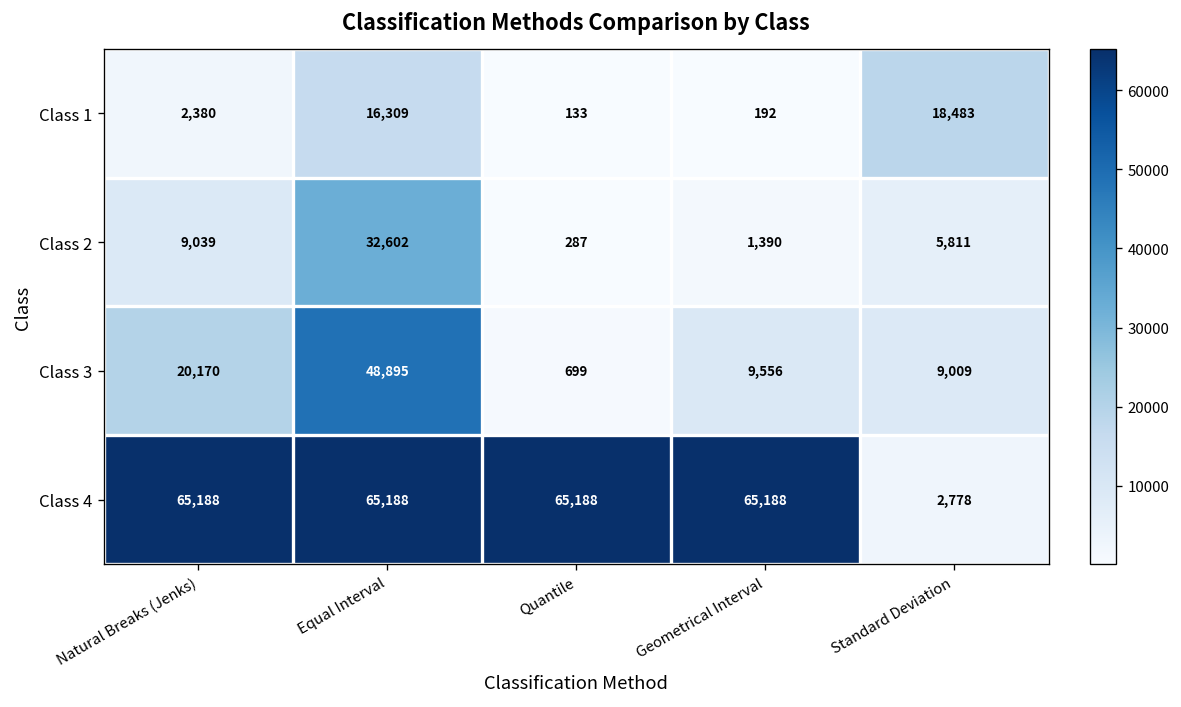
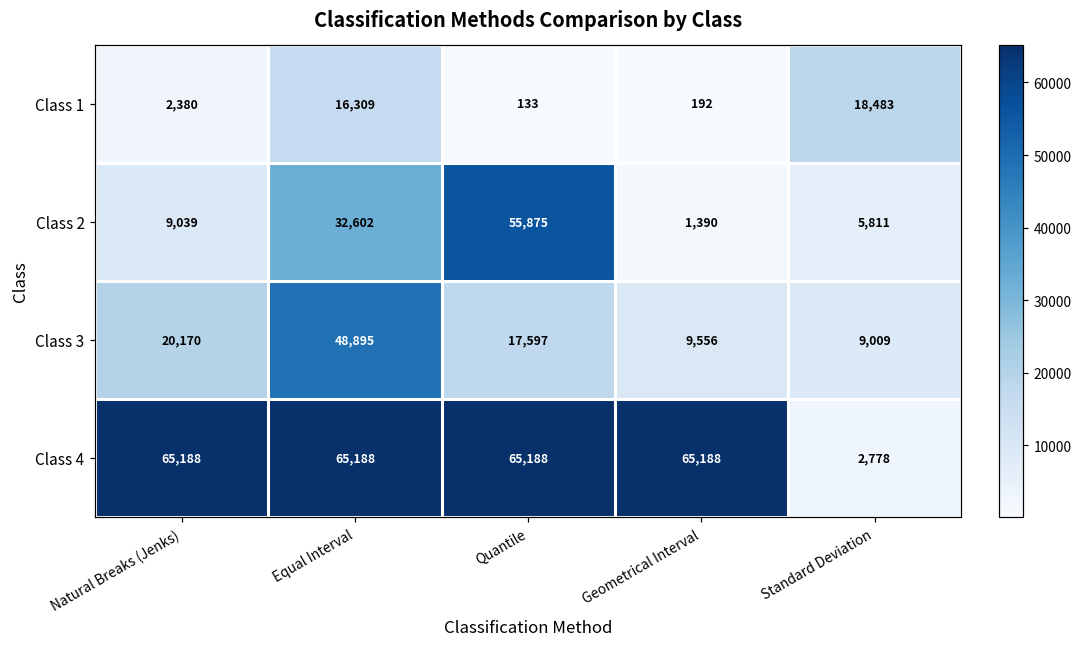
Class 2, Quantile: 287 -> 55,875
Class 3, Quantile: 699 -> 17,597
